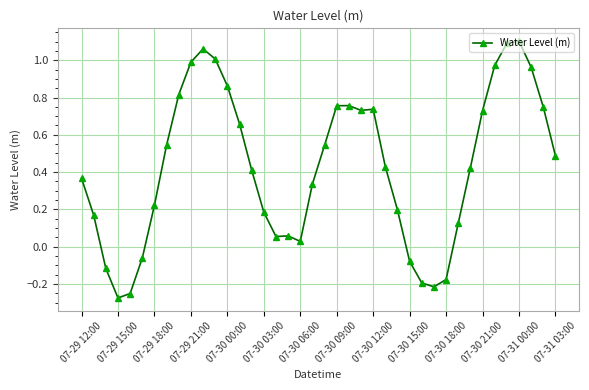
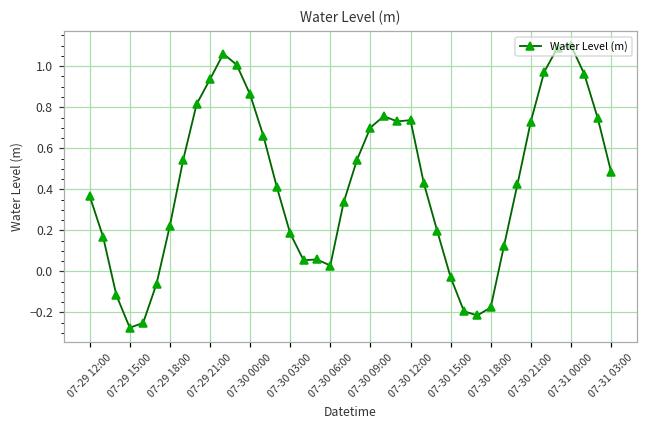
07-29 21:00: 0.99 -> 0.94
07-30 09:00: 0.76 -> 0.70
07-30 15:00: -0.08 -> -0.03
